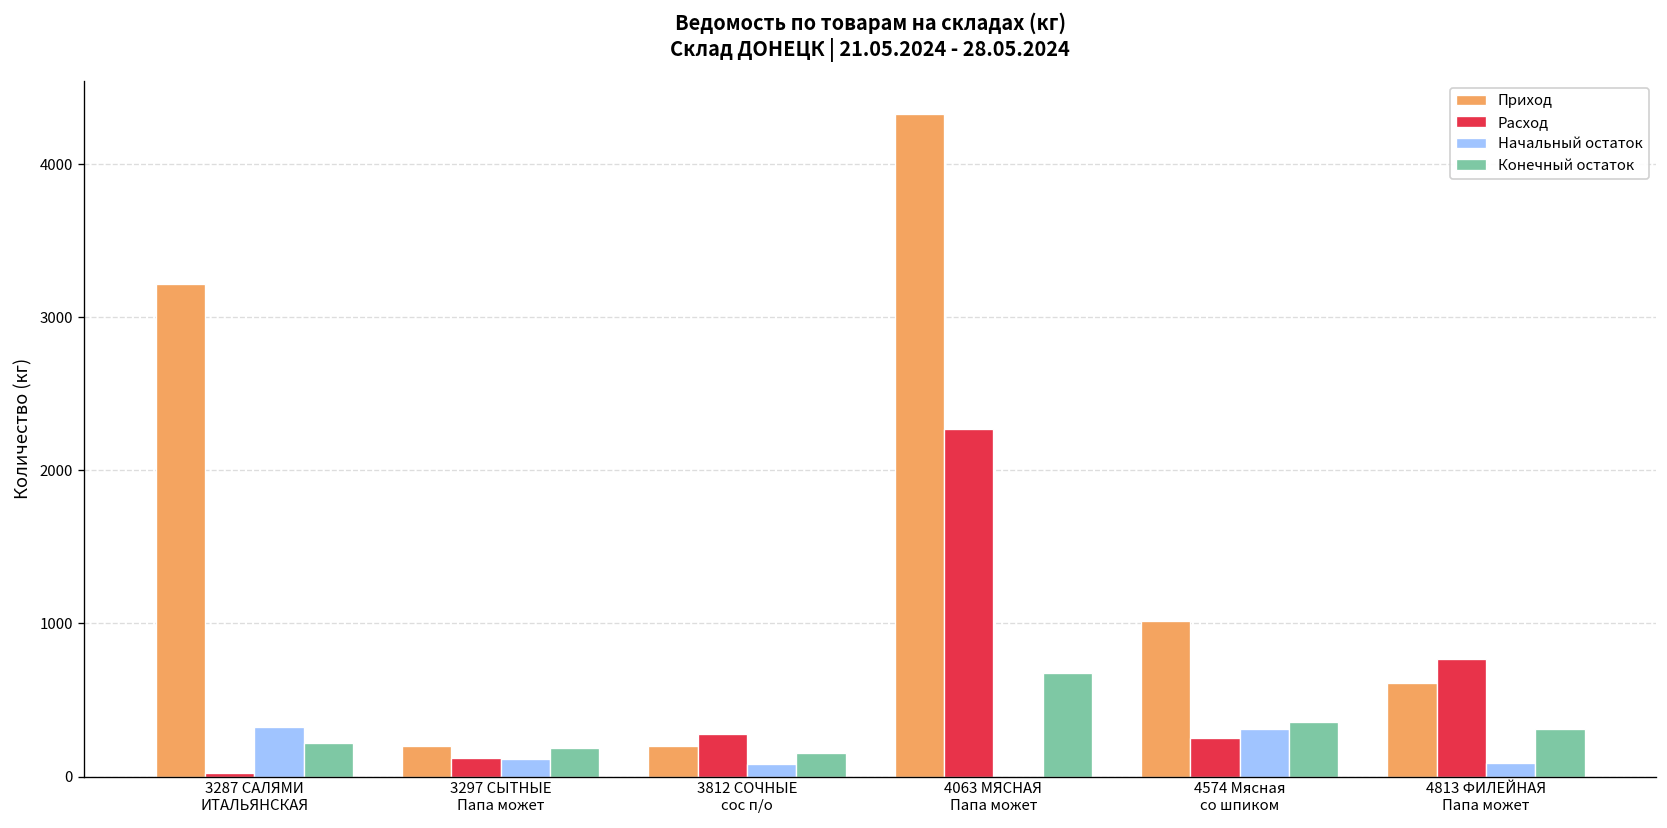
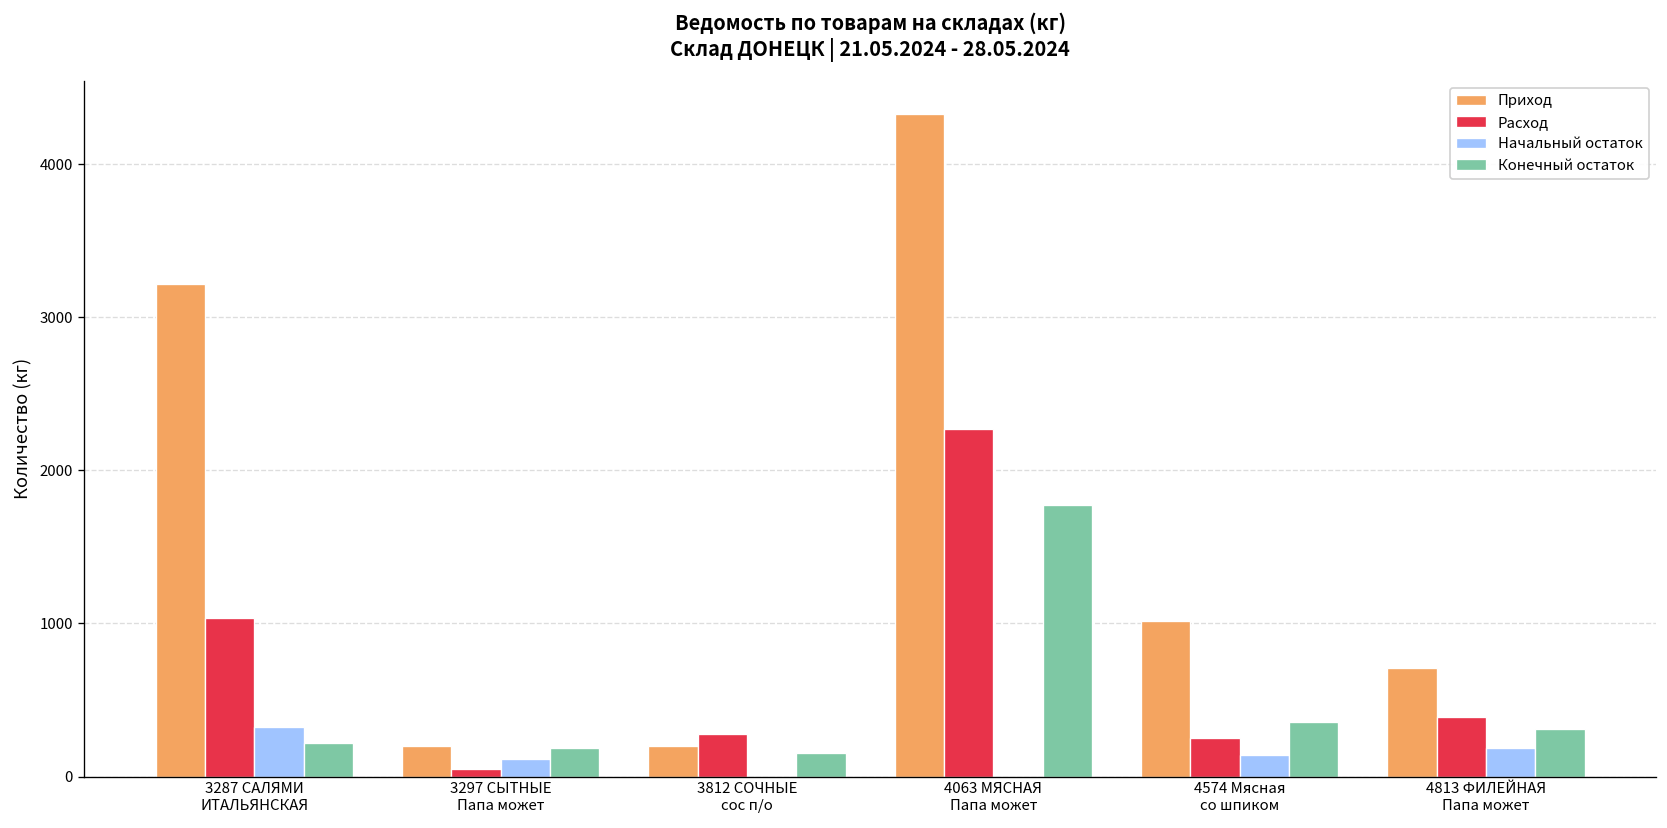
Расход, 3287 САЛЯМИ ИТАЛЬЯНСКАЯ: 30 -> 1030
Расход, 3297 СЫТНЫЕ Папа может: 120 -> 50
Начальный остаток, 3812 СОЧНЫЕ сос п/о: 80 -> 0
Конечный остаток, 4063 МЯСНАЯ Папа может: 680 -> 1780
Начальный остаток, 4574 Мясная со шпиком: 310 -> 140
Приход, 4813 ФИЛЕЙНАЯ Папа может: 610 -> 710
Расход, 4813 ФИЛЕЙНАЯ Папа может: 770 -> 390
Начальный остаток, 4813 ФИЛЕЙНАЯ Папа может: 90 -> 190
